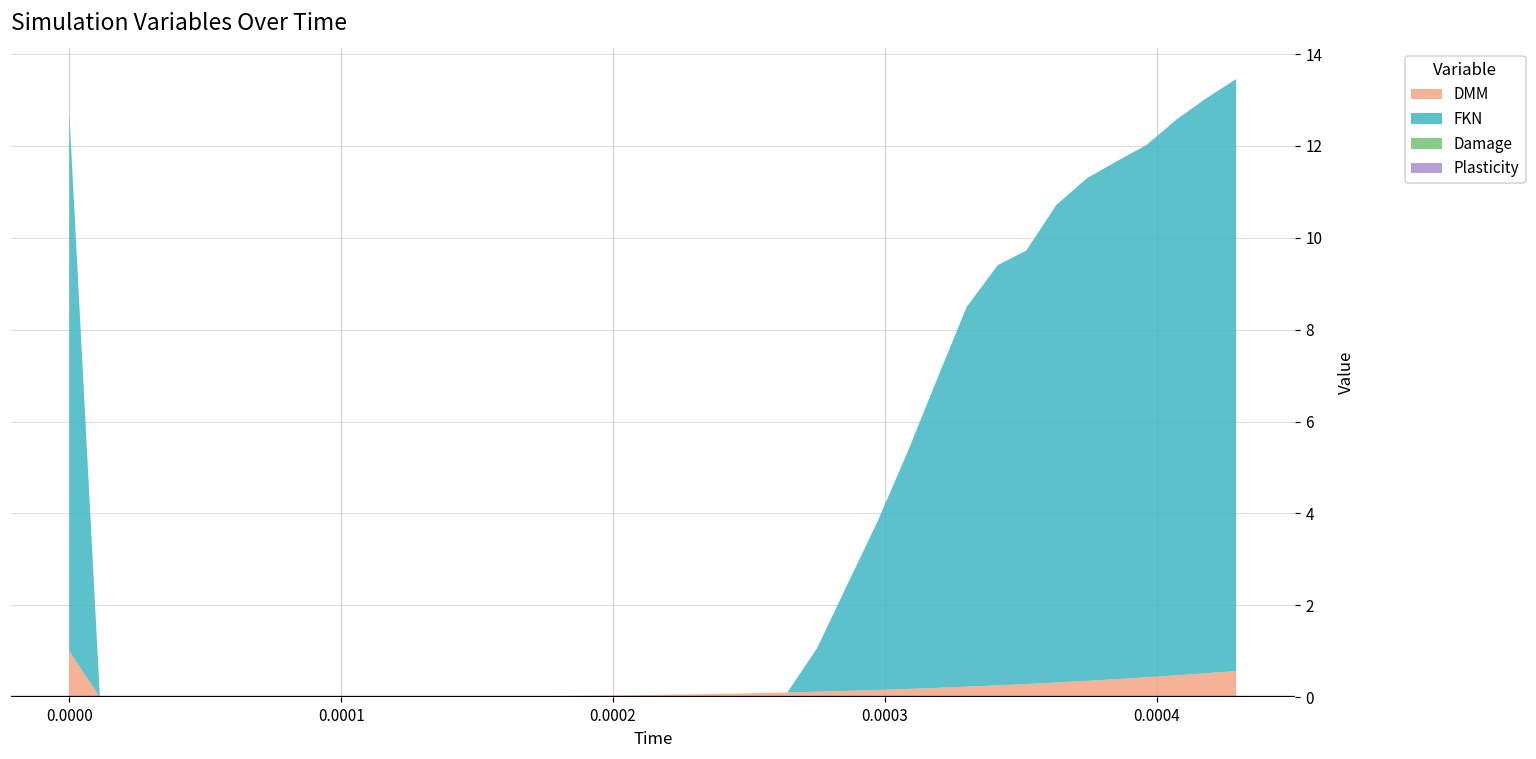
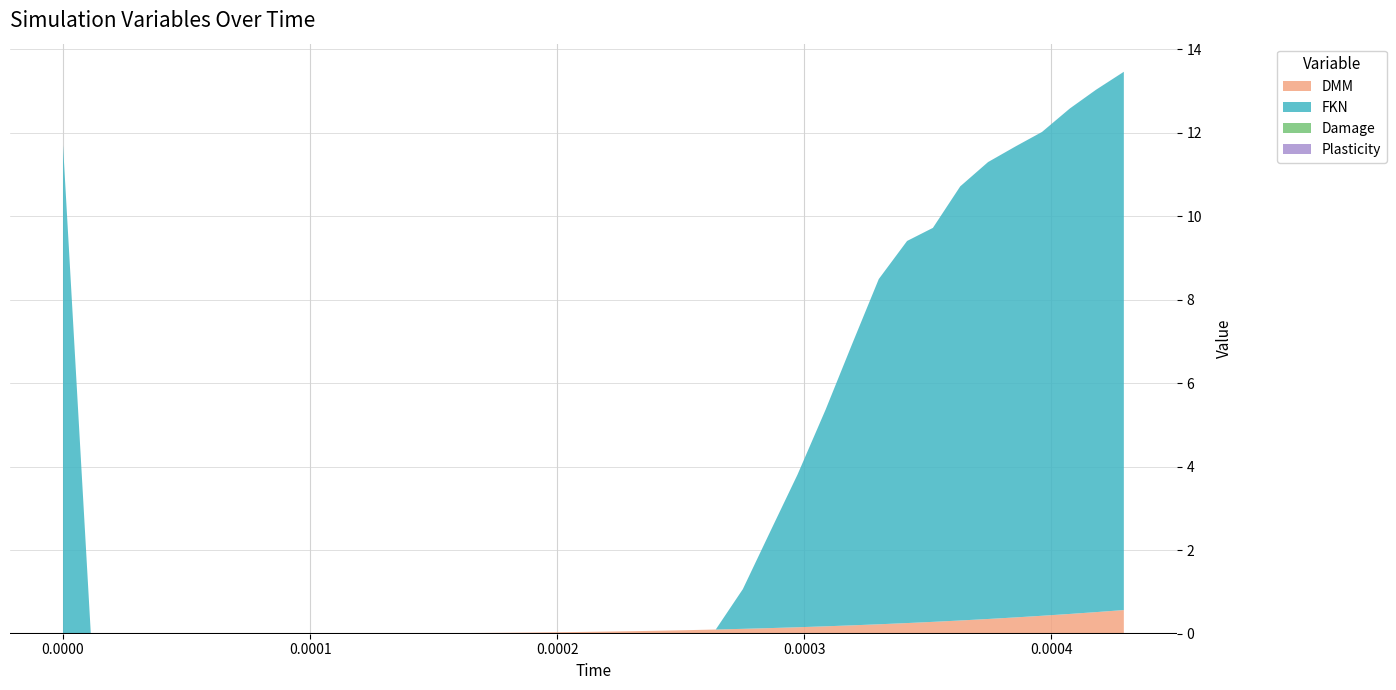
DMM, 0.0000: 1 -> 0
